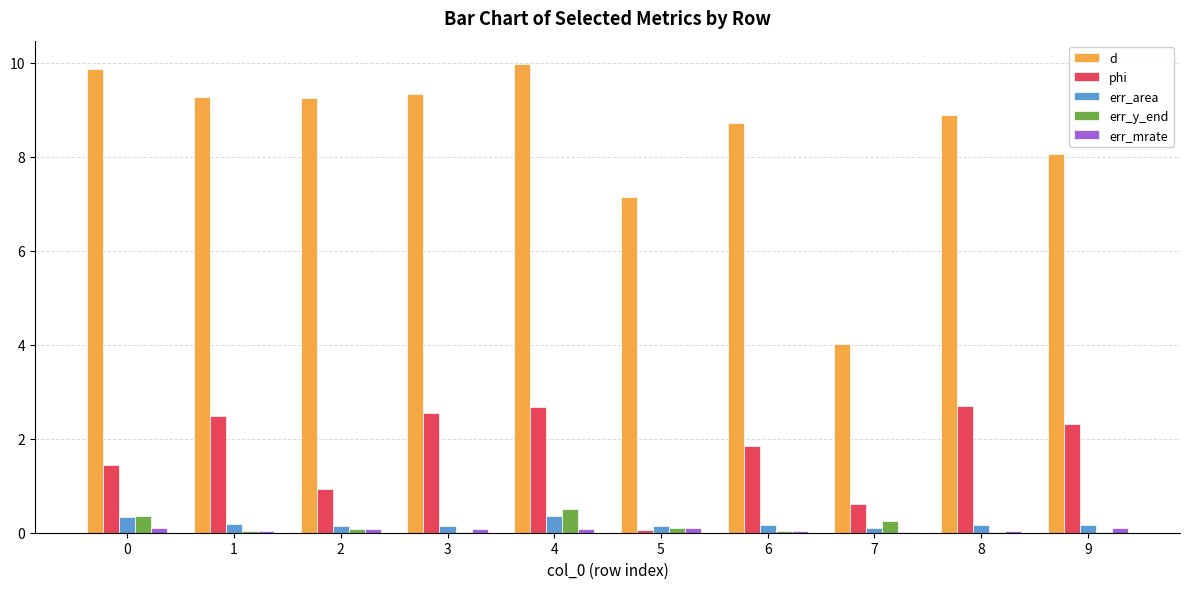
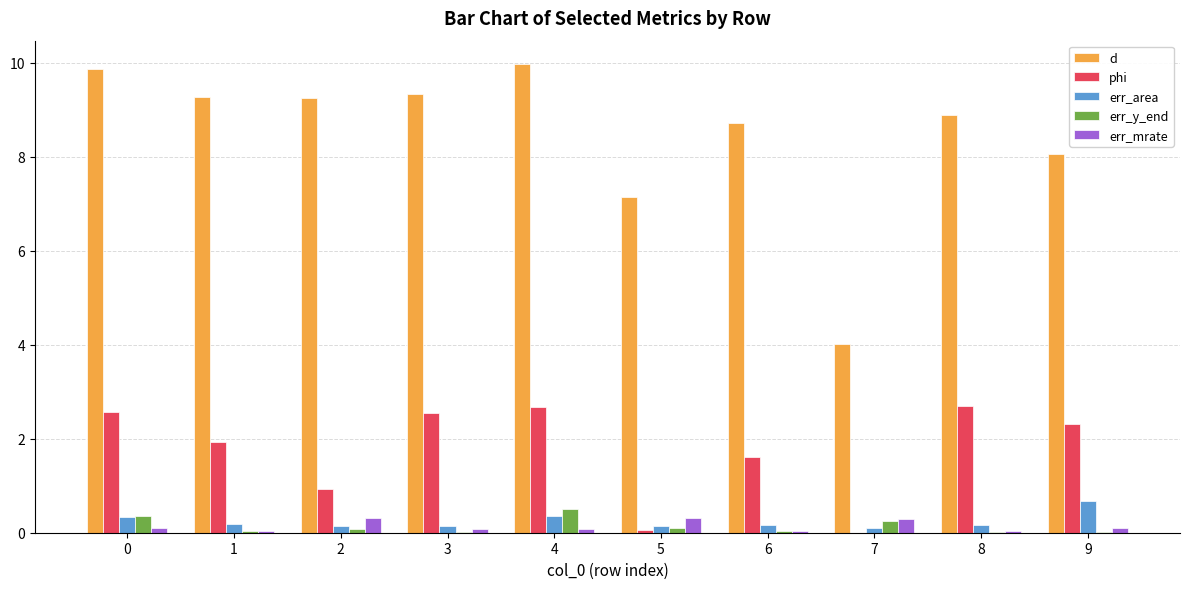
phi, 0: 1.5 -> 2.6
phi, 1: 2.5 -> 1.9
err_mrate, 2: 0.1 -> 0.3
err_mrate, 5: 0.1 -> 0.3
phi, 6: 1.9 -> 1.6
phi, 7: 0.6 -> 0.0
err_mrate, 7: 0.0 -> 0.3
err_area, 9: 0.2 -> 0.7
